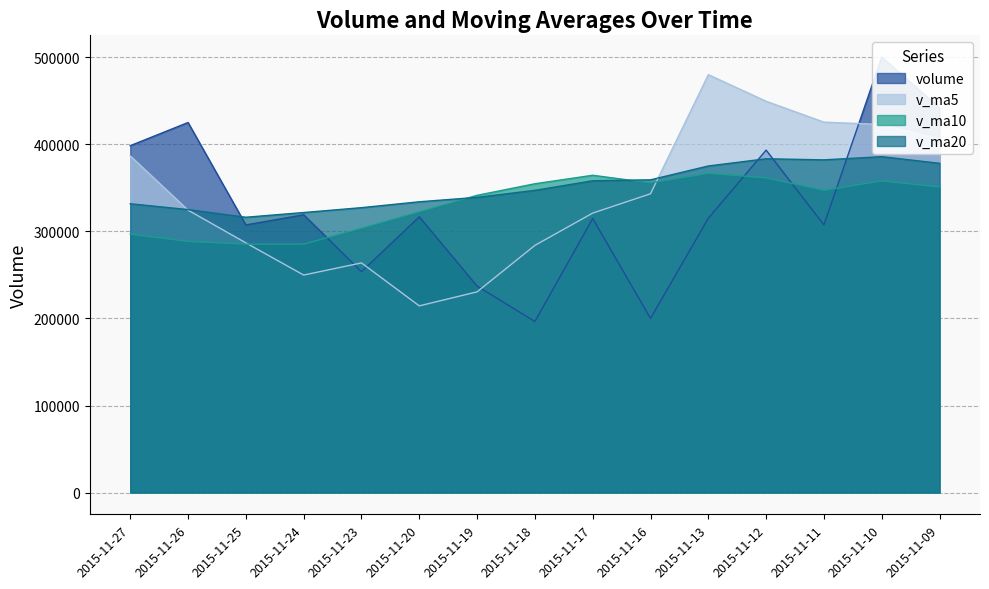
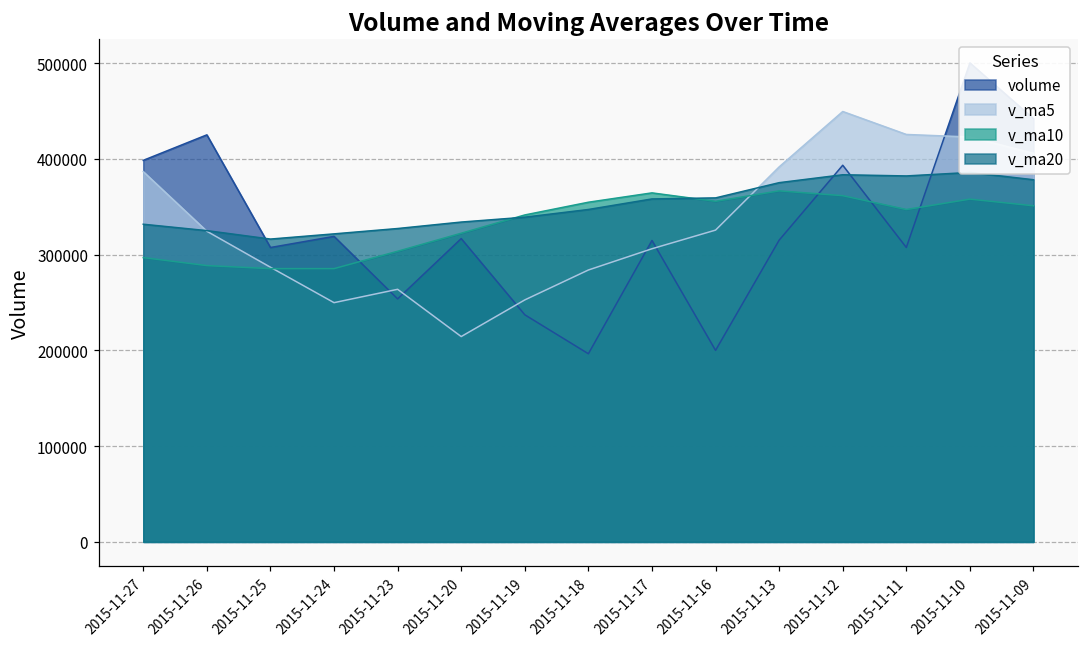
v_ma5, 2015-11-19: 230000 -> 250000
v_ma5, 2015-11-17: 320000 -> 310000
v_ma5, 2015-11-16: 340000 -> 330000
v_ma5, 2015-11-13: 480000 -> 390000
